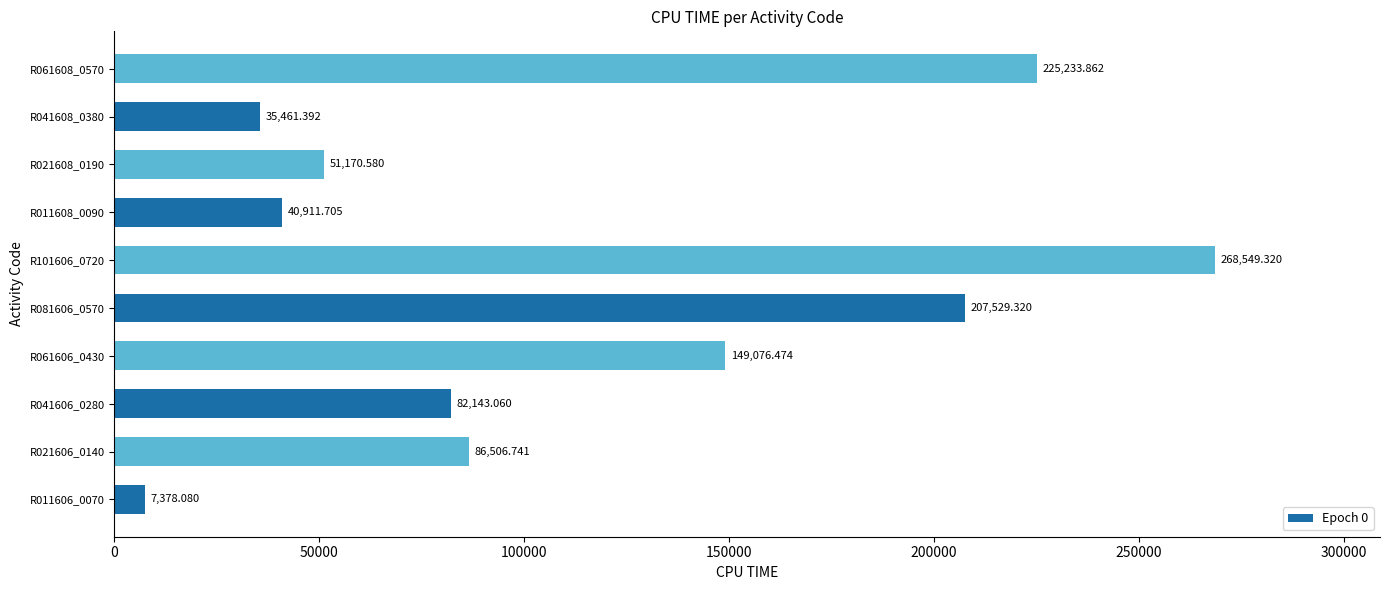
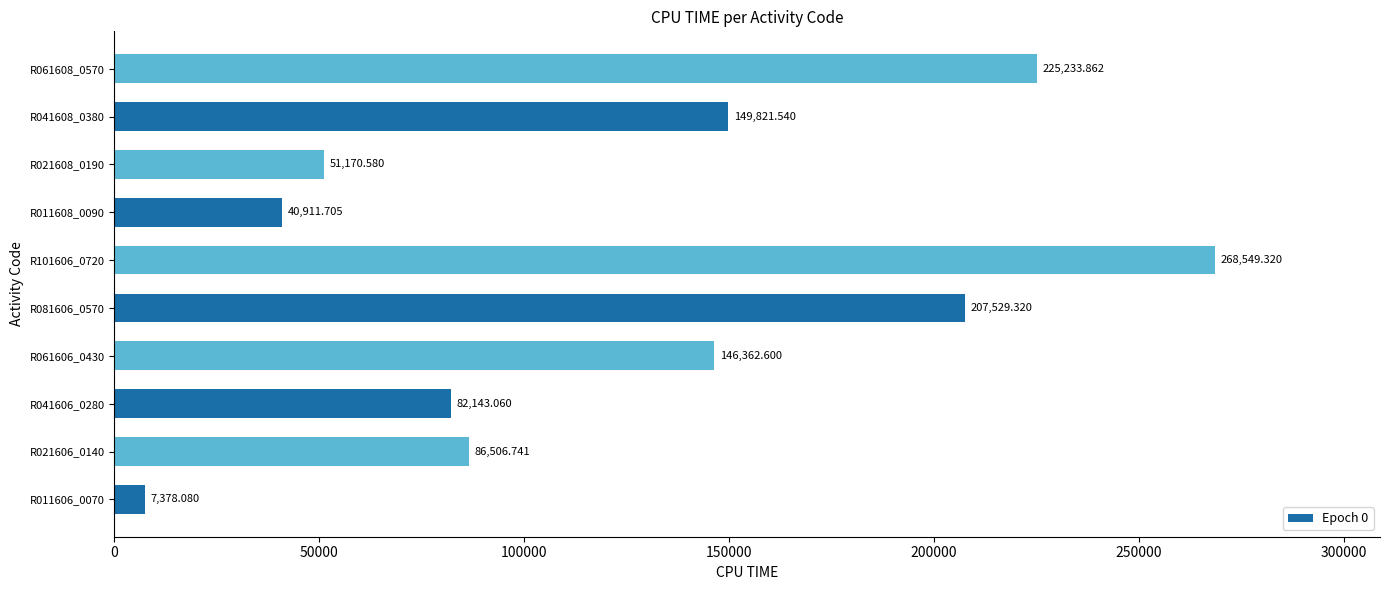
R041608_0380: 35,461.392 -> 149,821.540
R061606_0430: 149,076.474 -> 146,362.600
